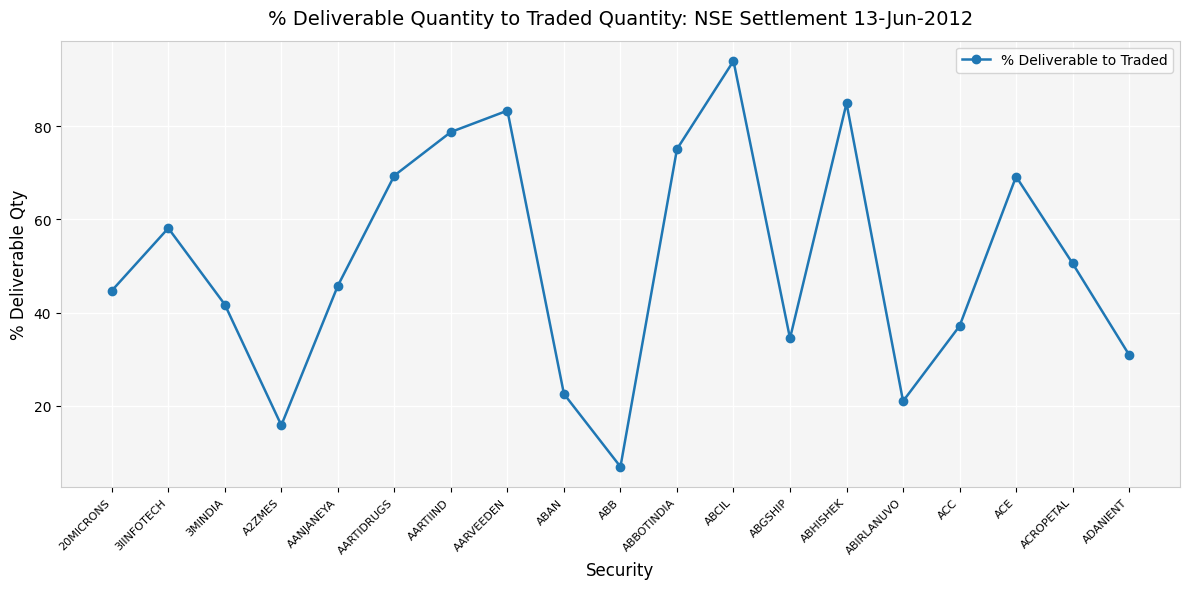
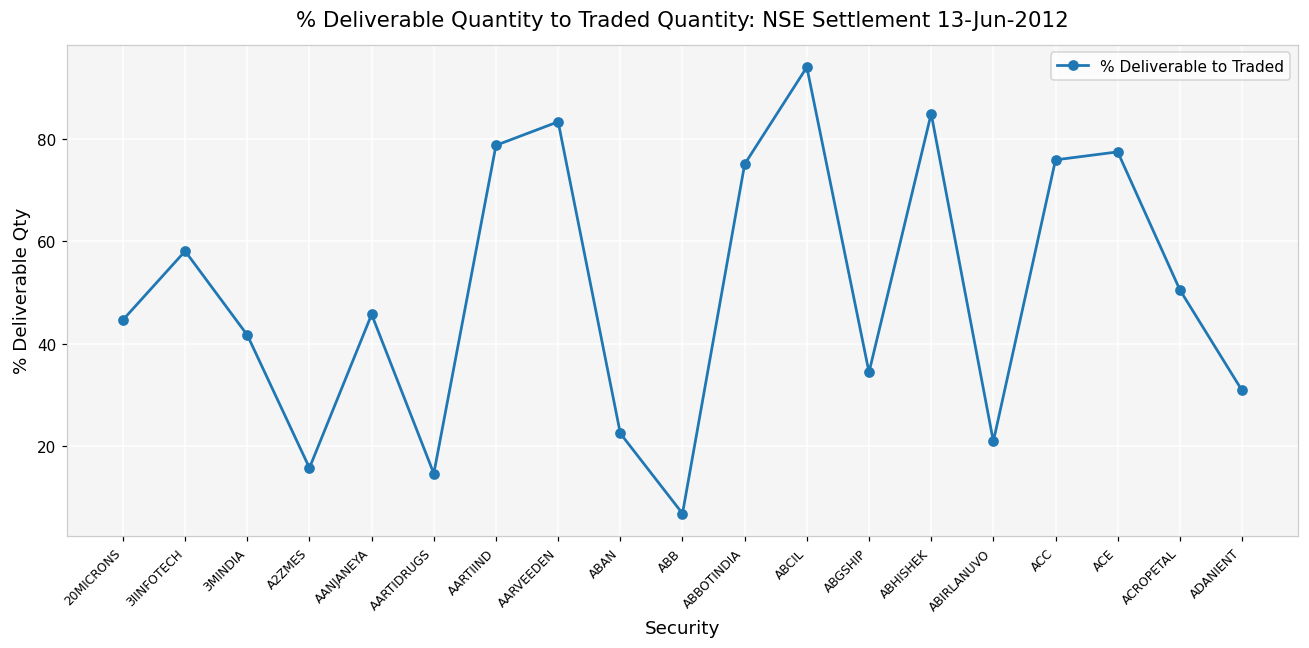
AARTIDRUGS: 69 -> 15
ACC: 37 -> 76
ACE: 69 -> 77
